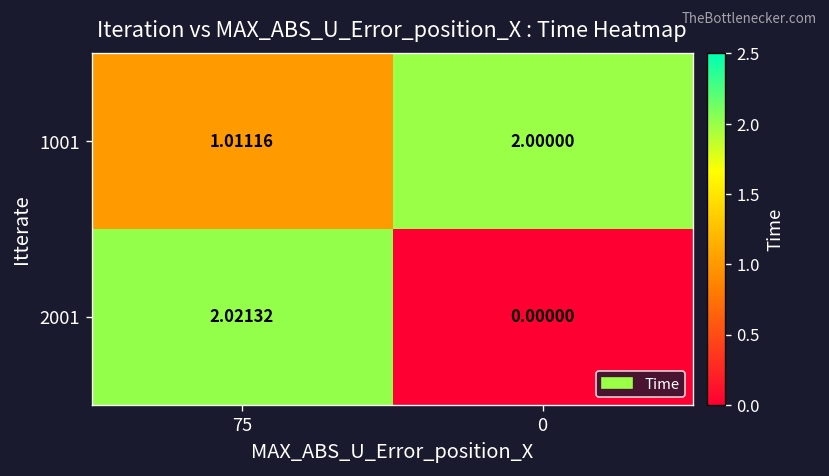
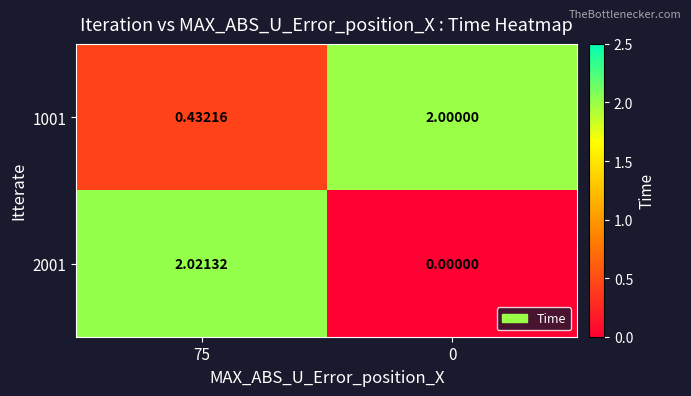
1001, 75: 1.01116 -> 0.43216
